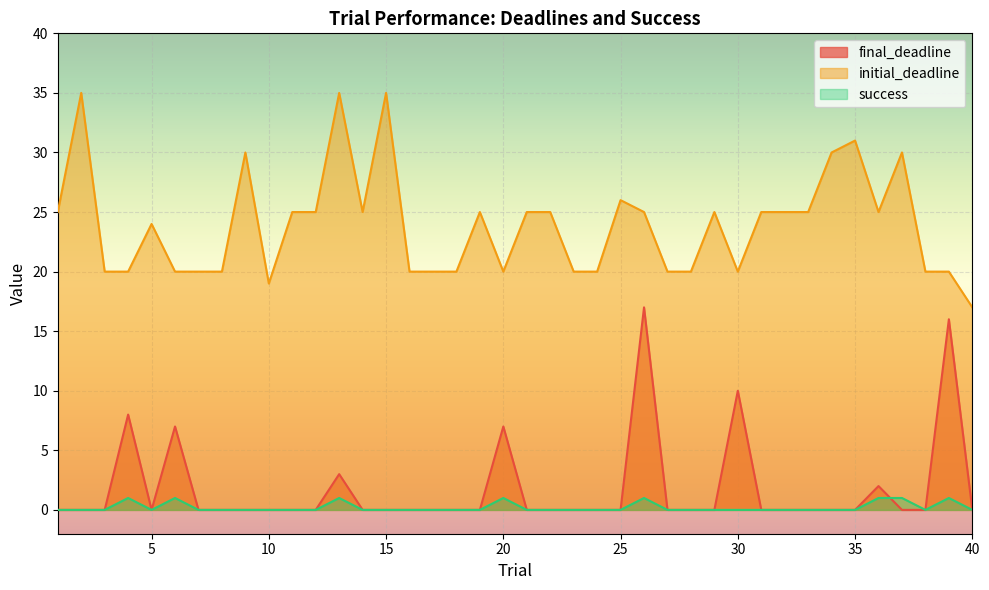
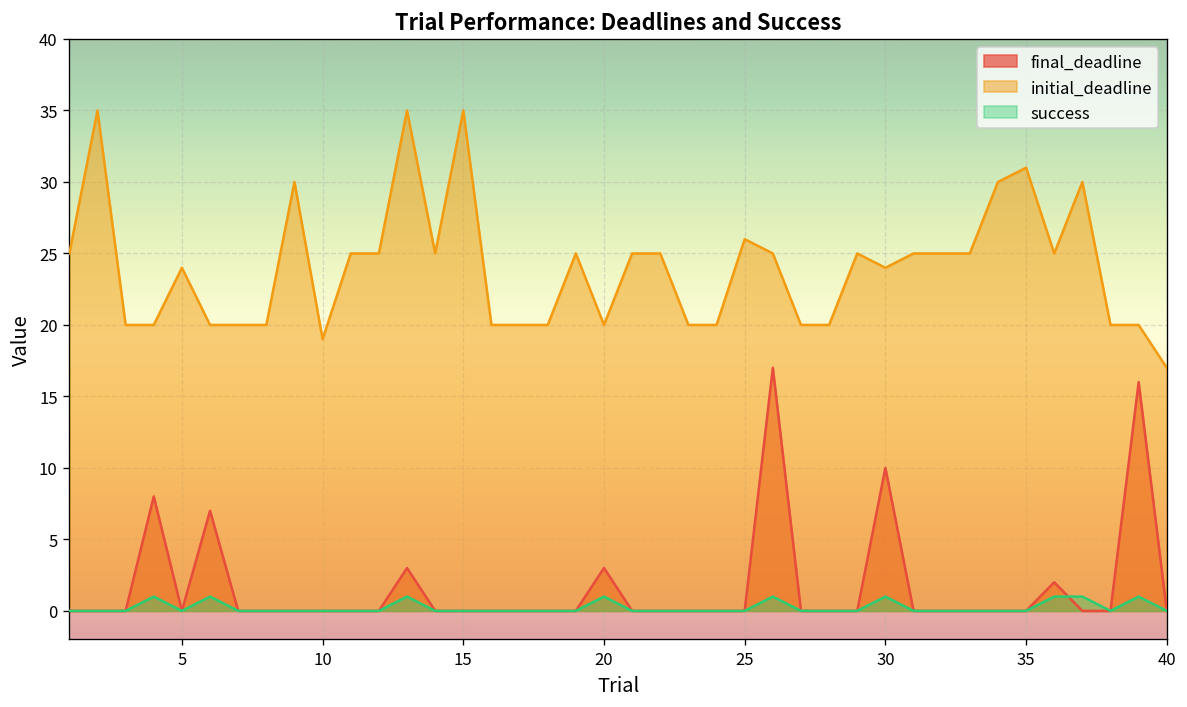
final_deadline, 20: 7 -> 3
initial_deadline, 30: 20 -> 24
success, 30: 0 -> 1
